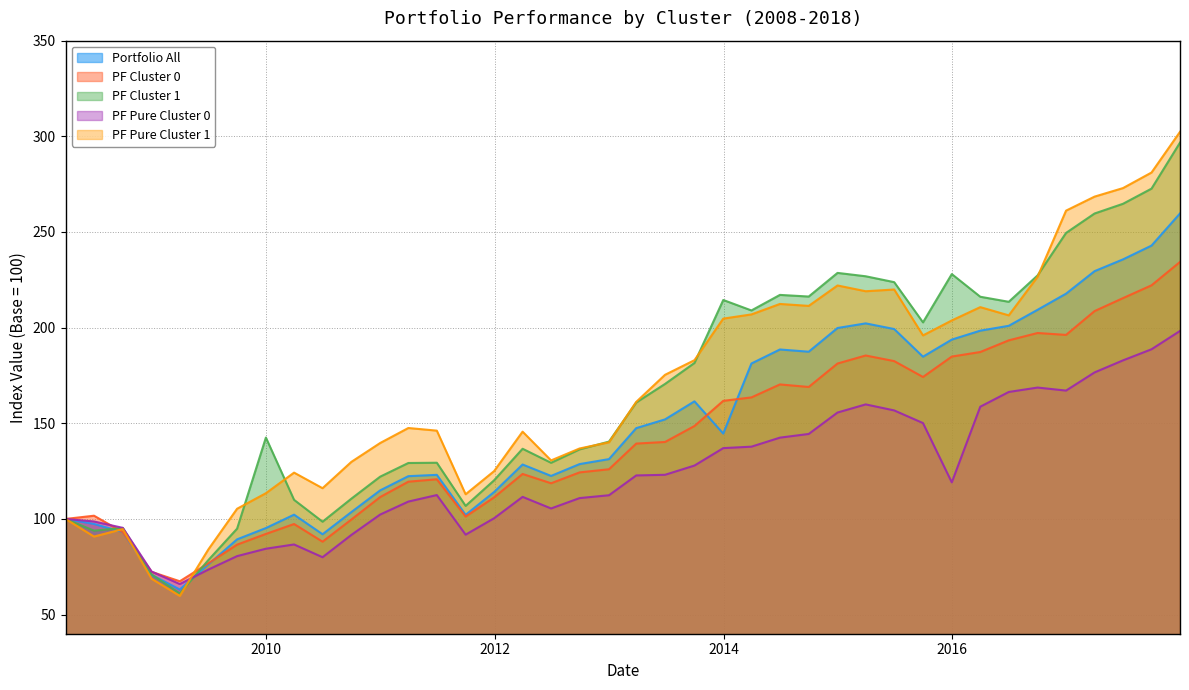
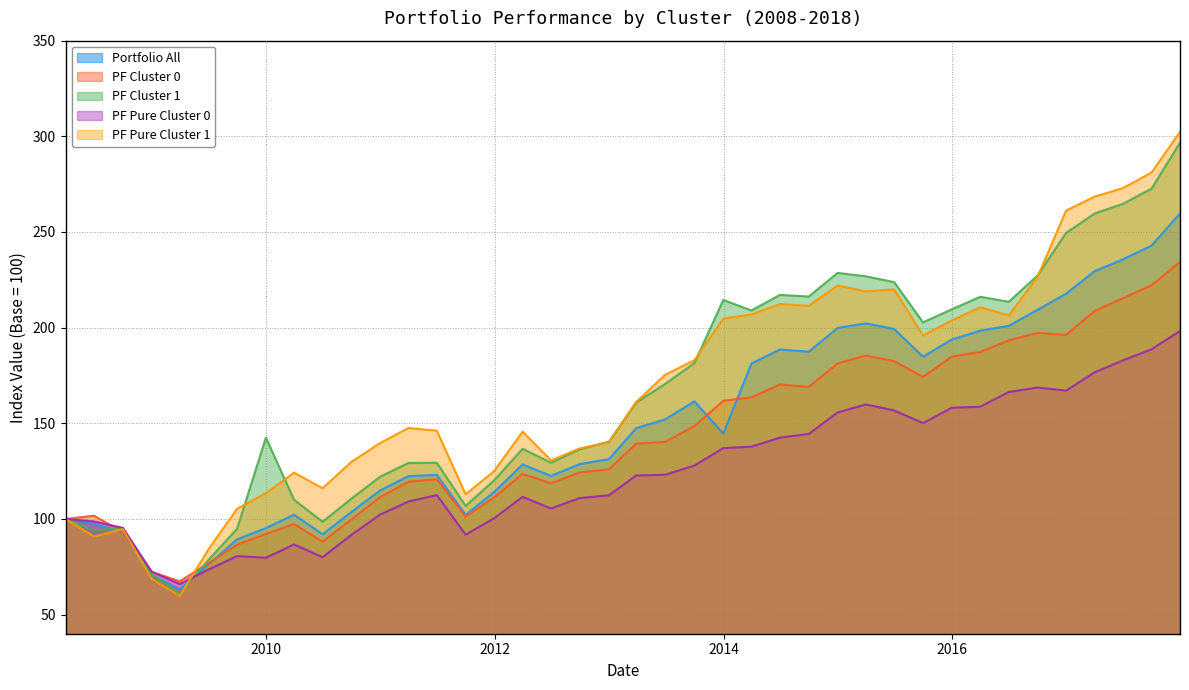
PF Pure Cluster 0, 2010: 84 -> 80
PF Cluster 1, 2016: 228 -> 210
PF Pure Cluster 0, 2016: 119 -> 158
